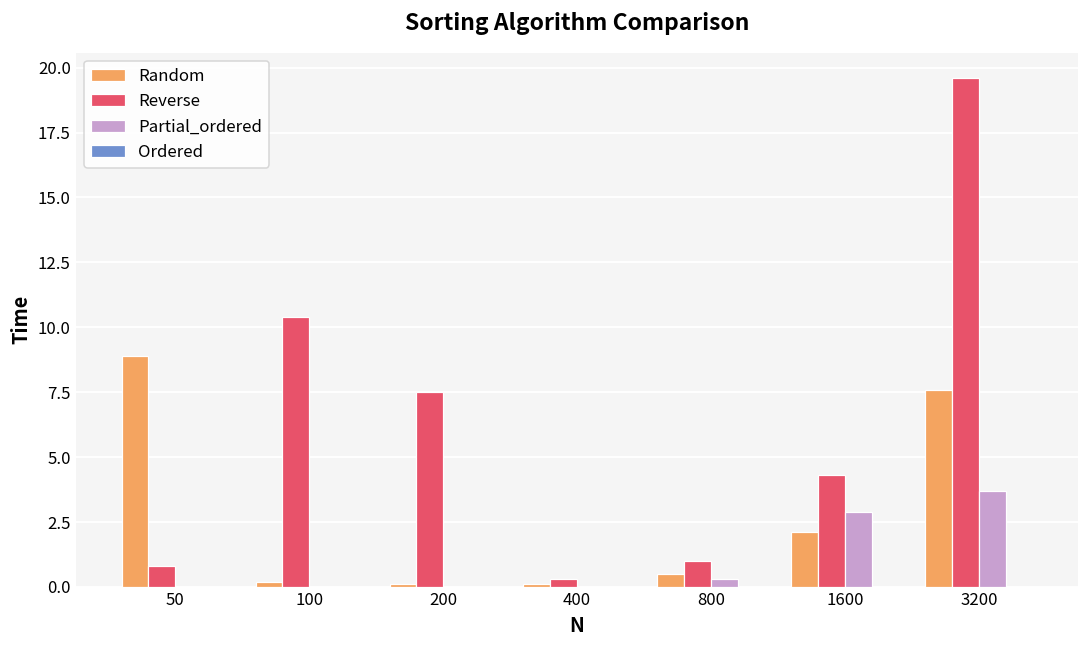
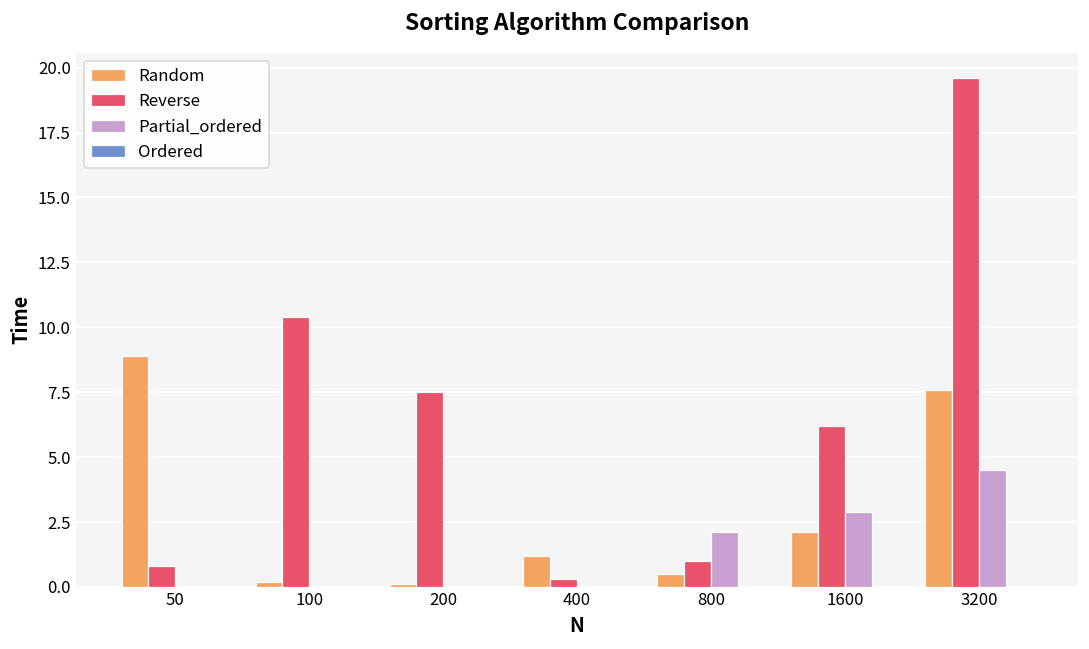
Random, 400: 0.1 -> 1.2
Partial_ordered, 800: 0.3 -> 2.1
Reverse, 1600: 4.3 -> 6.2
Partial_ordered, 3200: 3.7 -> 4.5
